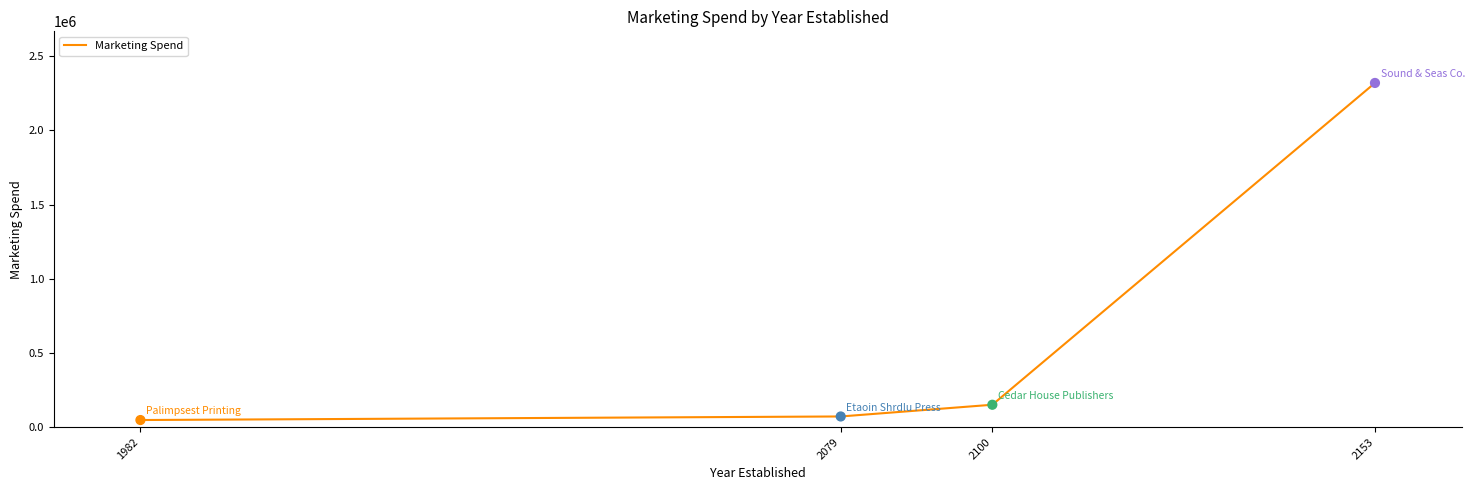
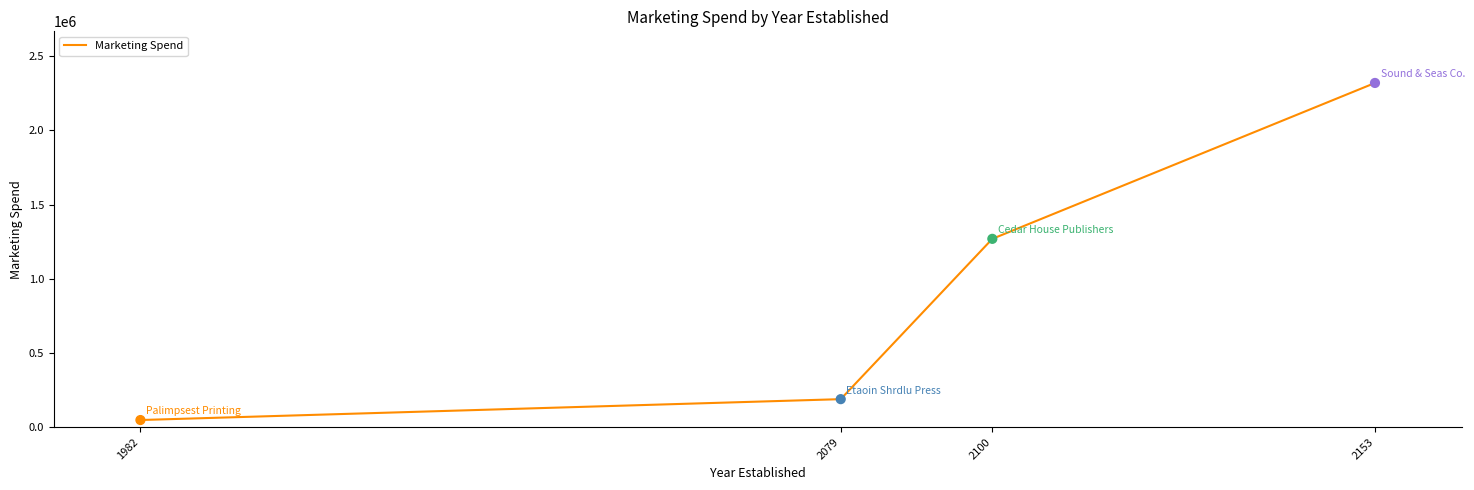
2079: 70000 -> 190000
2100: 150000 -> 1270000
